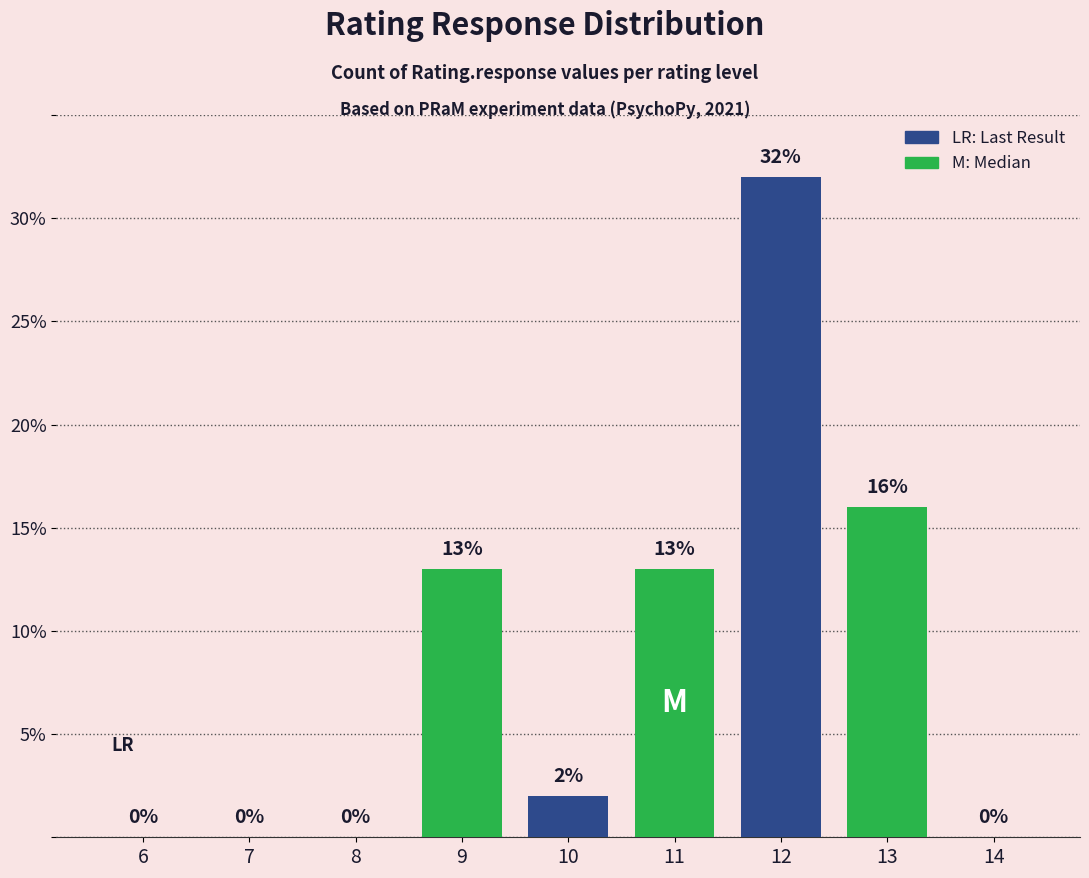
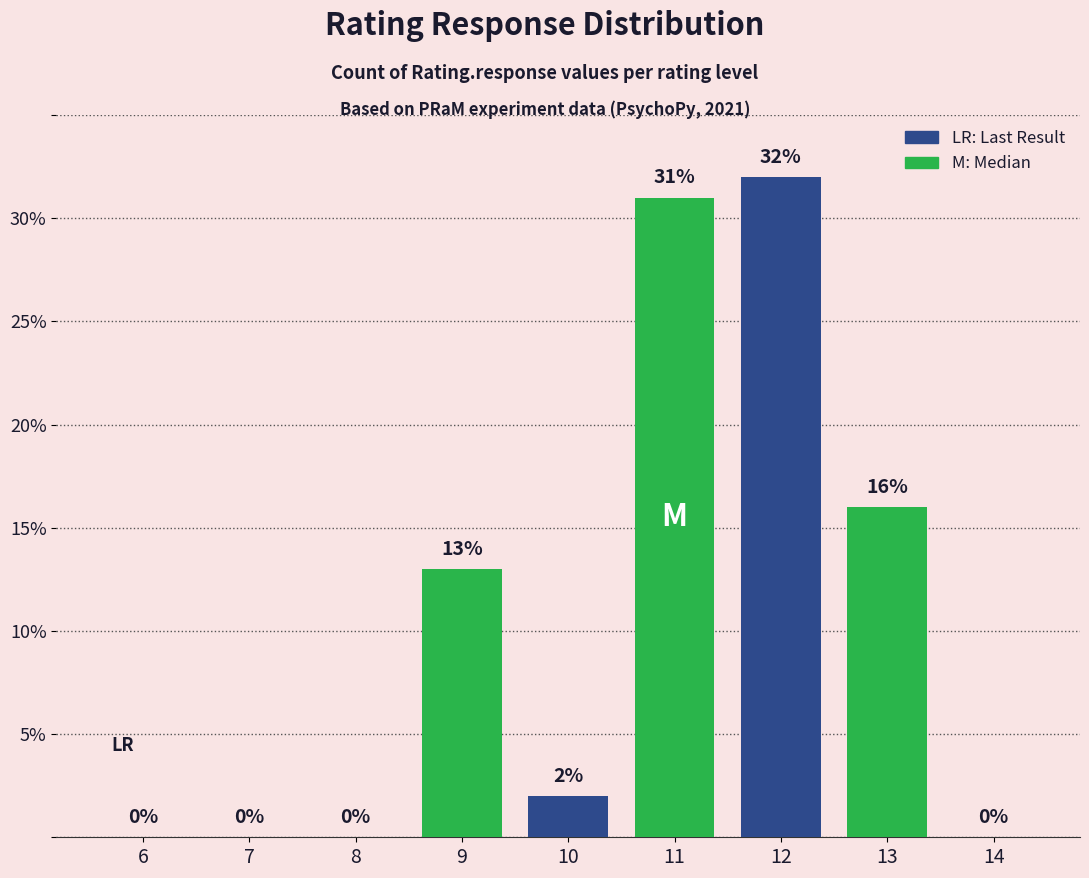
11: 13% -> 31%
